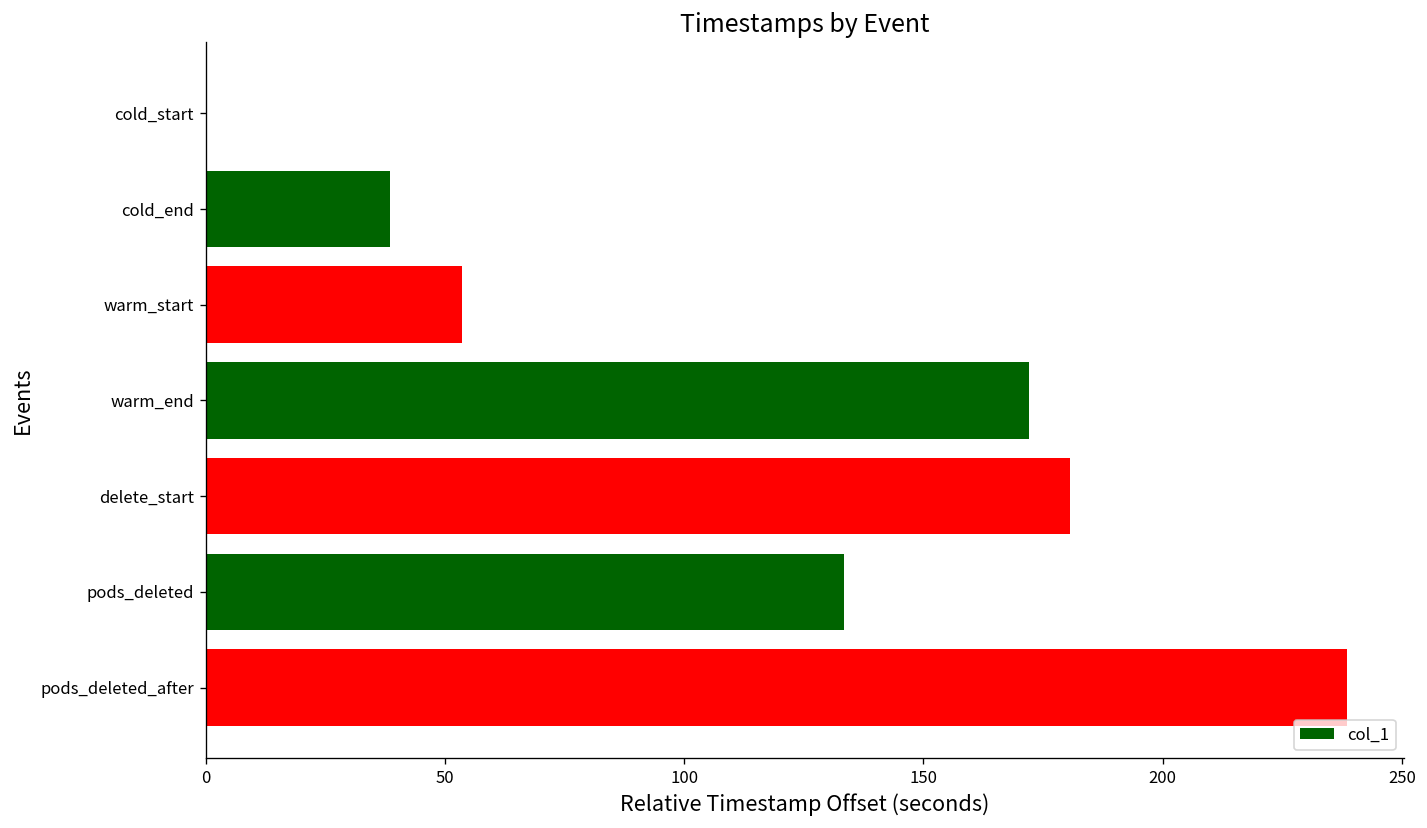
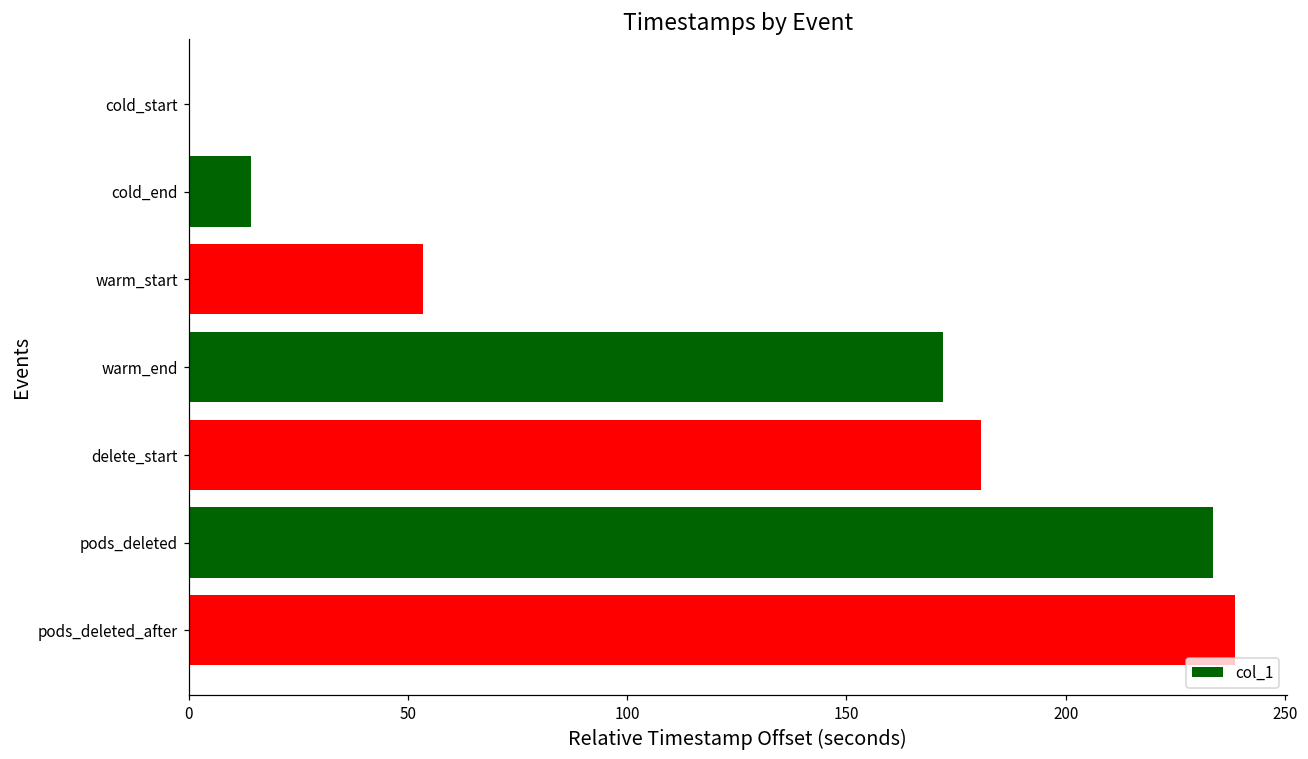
cold_end: 39 -> 14
pods_deleted: 133 -> 233
